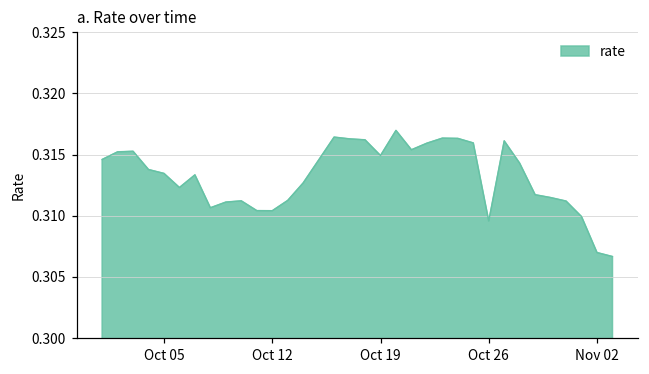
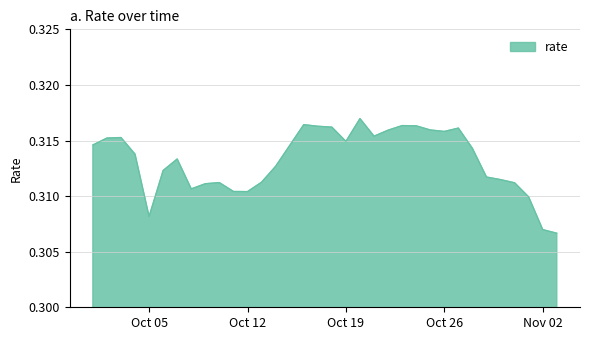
Oct 05: 0.3135 -> 0.3082
Oct 26: 0.3096 -> 0.3158
